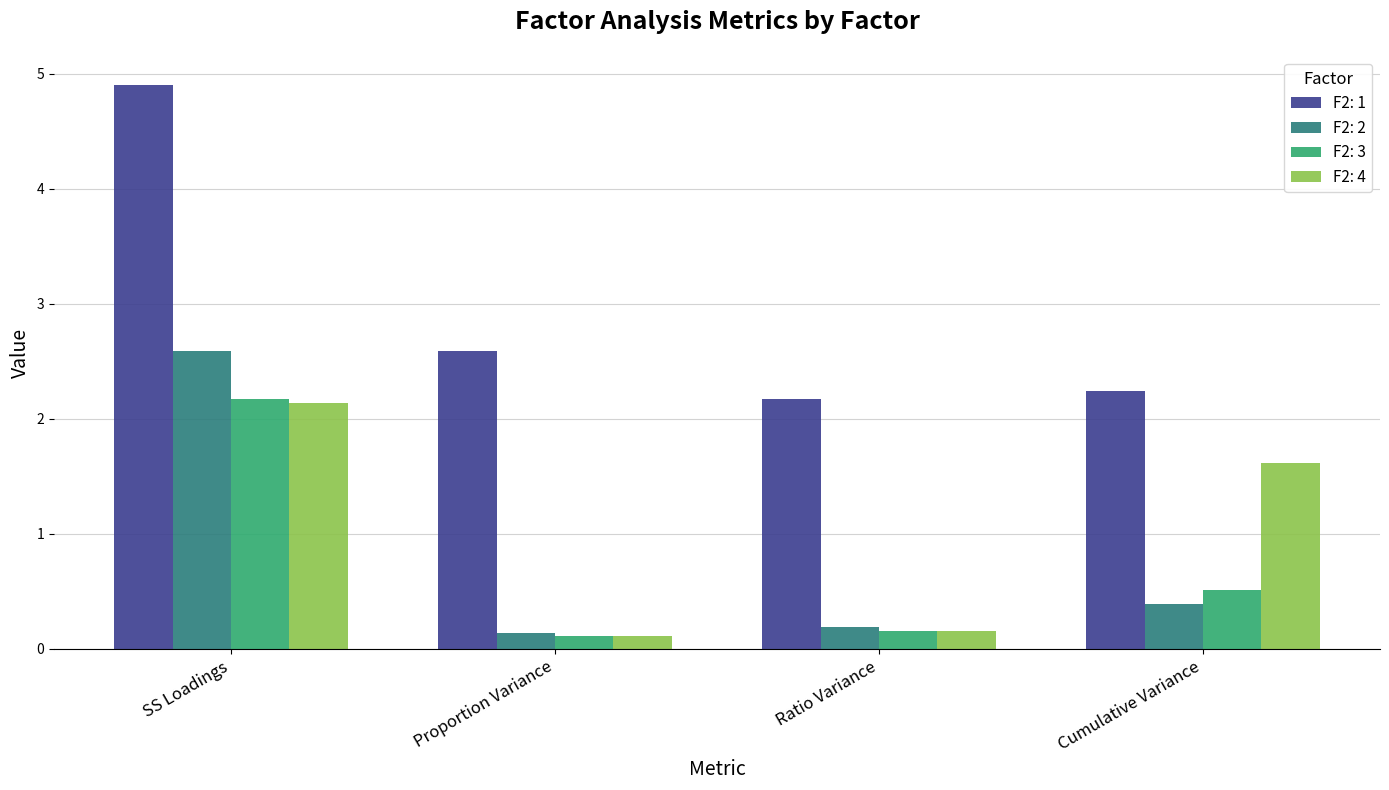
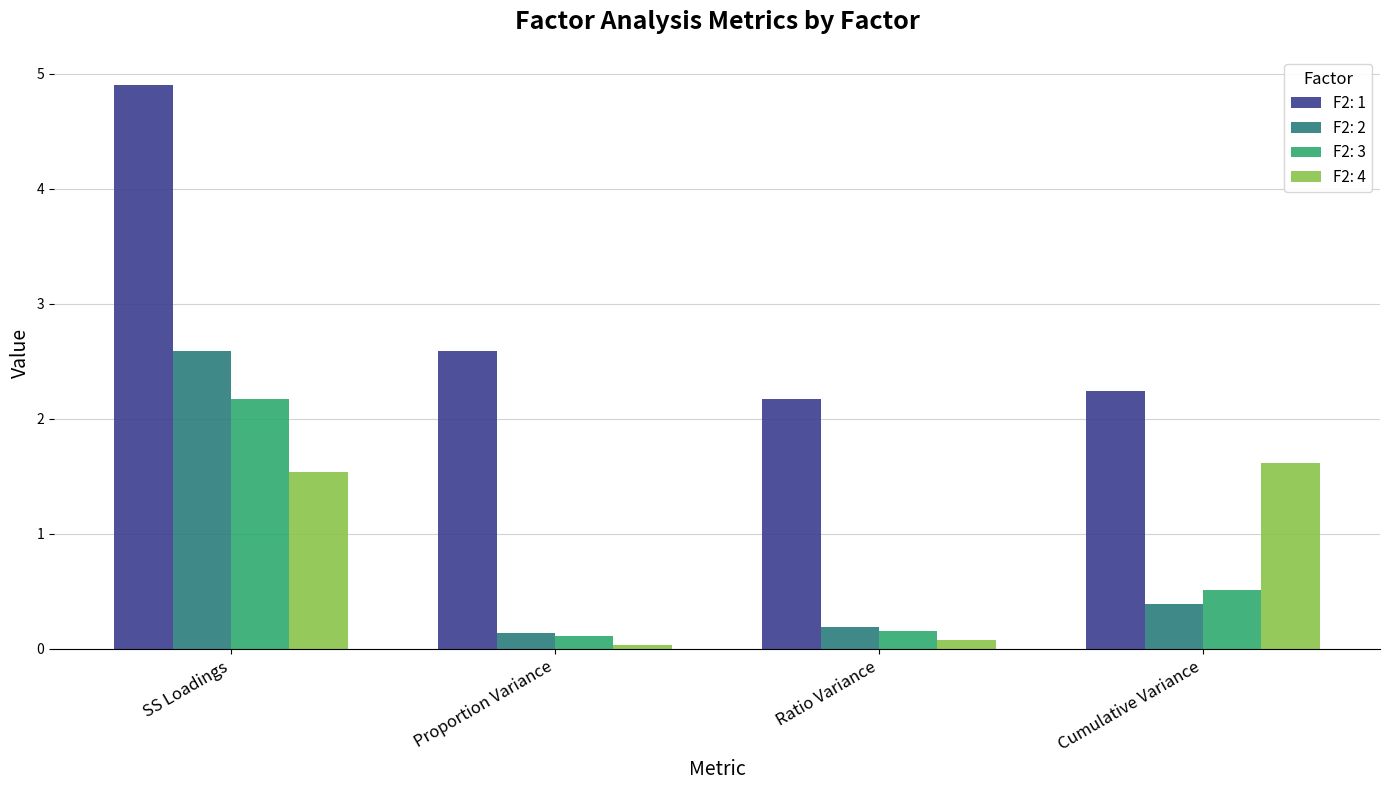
F2: 4, SS Loadings: 2.14 -> 1.54
F2: 4, Proportion Variance: 0.11 -> 0.04
F2: 4, Ratio Variance: 0.16 -> 0.08
